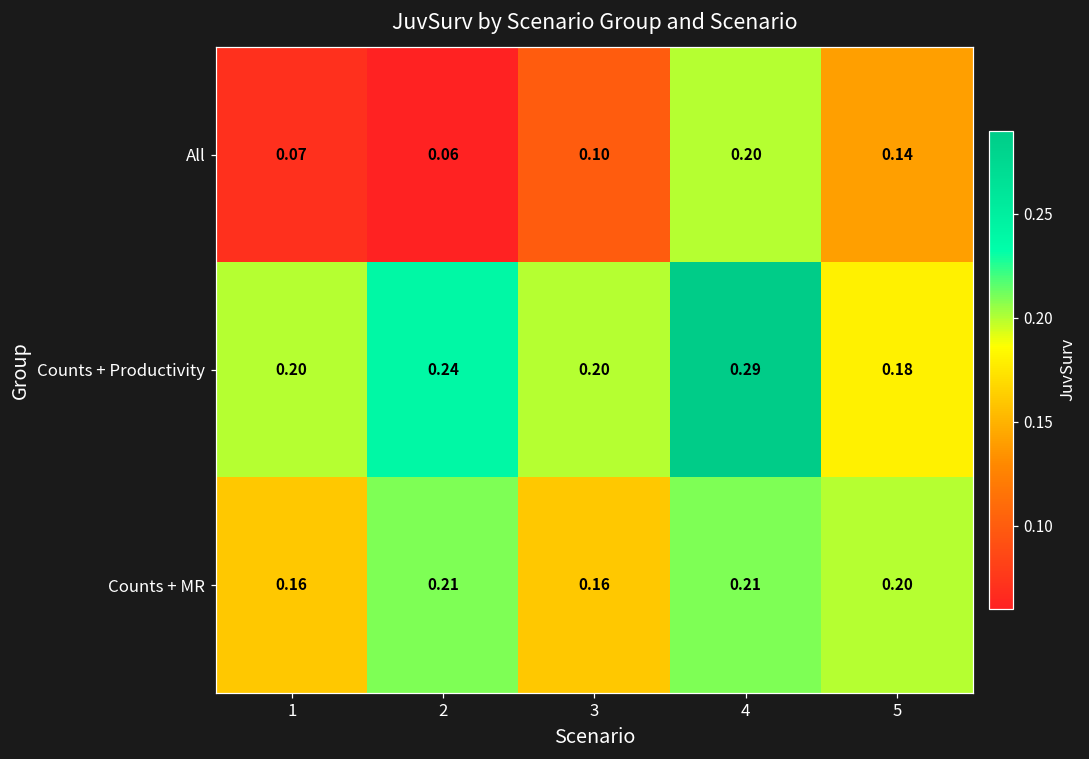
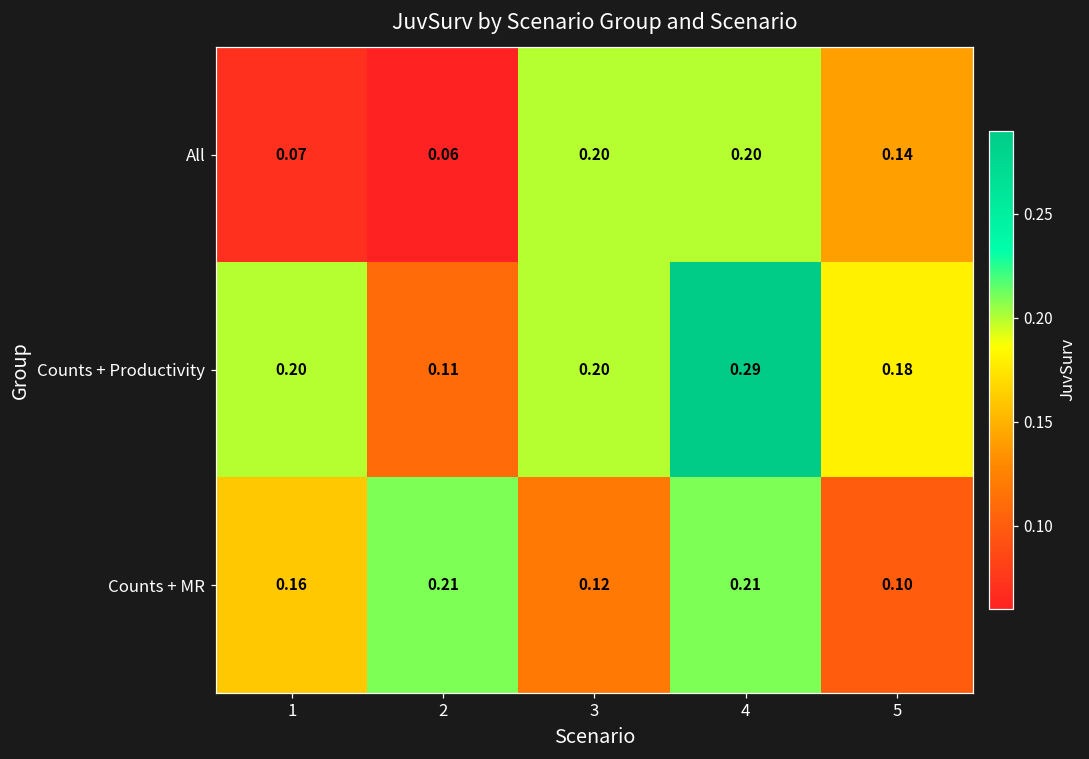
All, 3: 0.10 -> 0.20
Counts + Productivity, 2: 0.24 -> 0.11
Counts + MR, 3: 0.16 -> 0.12
Counts + MR, 5: 0.20 -> 0.10
